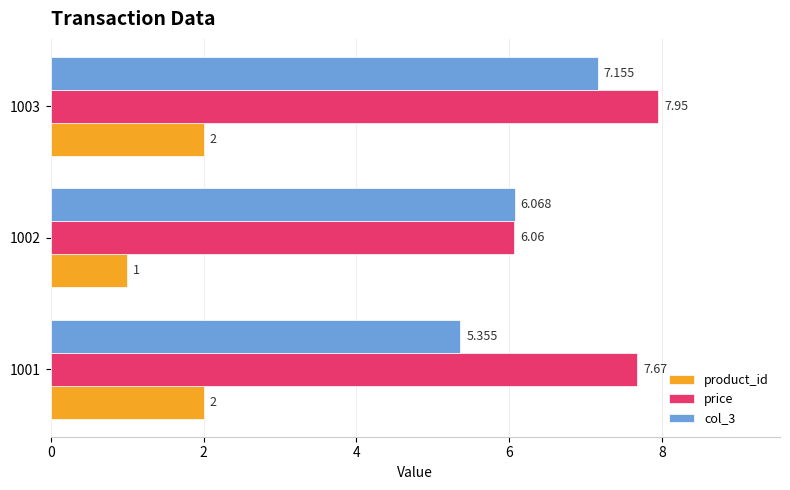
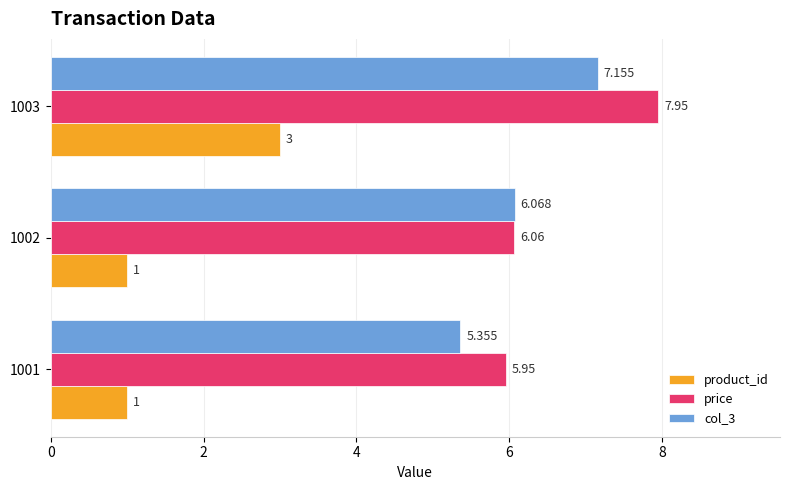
product_id, 1003: 2 -> 3
price, 1001: 7.67 -> 5.95
product_id, 1001: 2 -> 1
